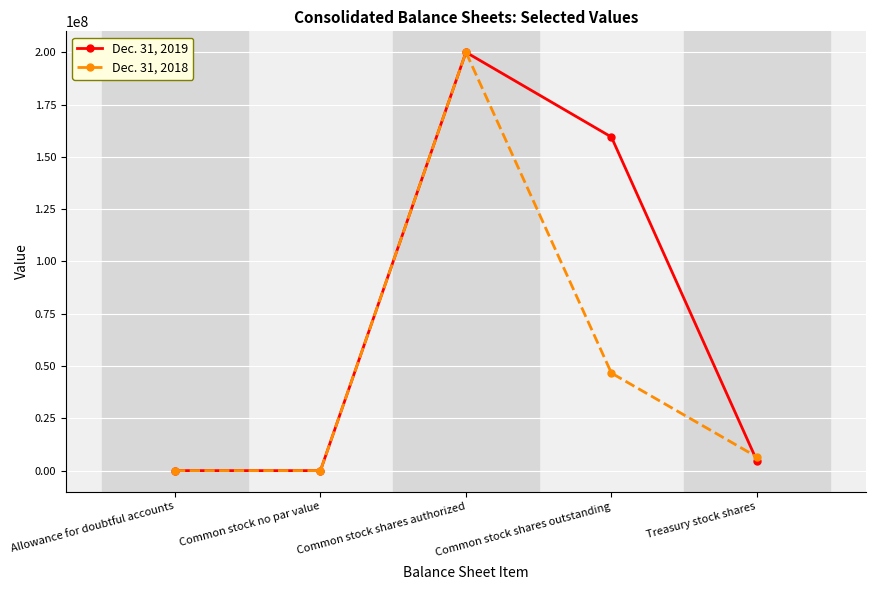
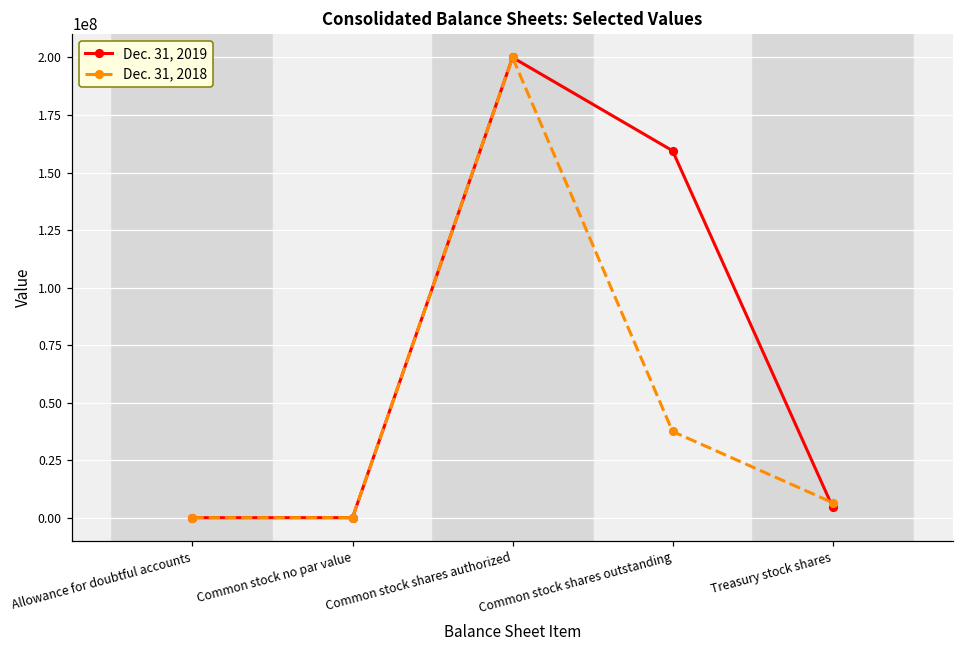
Dec. 31, 2018, Common stock shares outstanding: 47000000 -> 37000000
